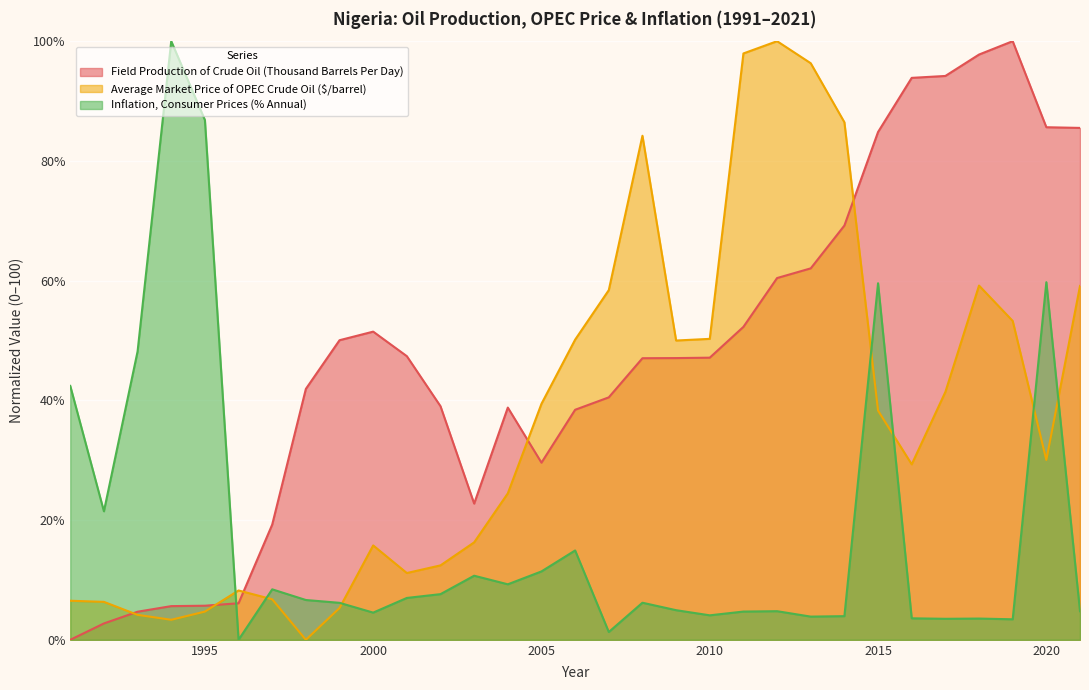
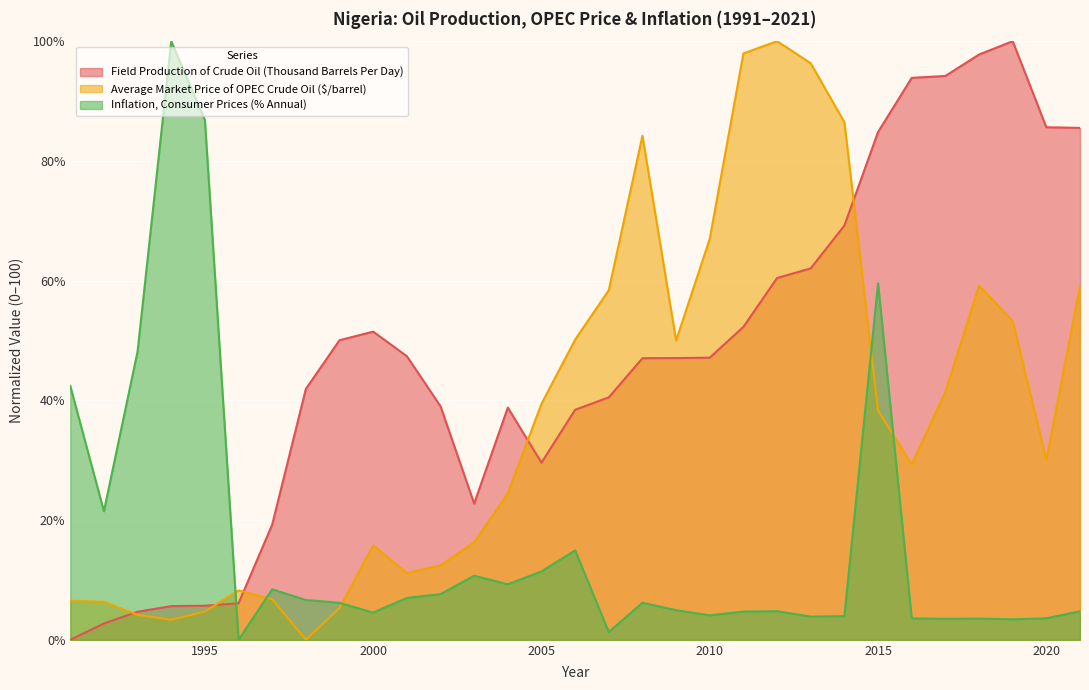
Average Market Price of OPEC Crude Oil ($/barrel), 2010: 50% -> 67%
Inflation, Consumer Prices (% Annual), 2020: 60% -> 4%
